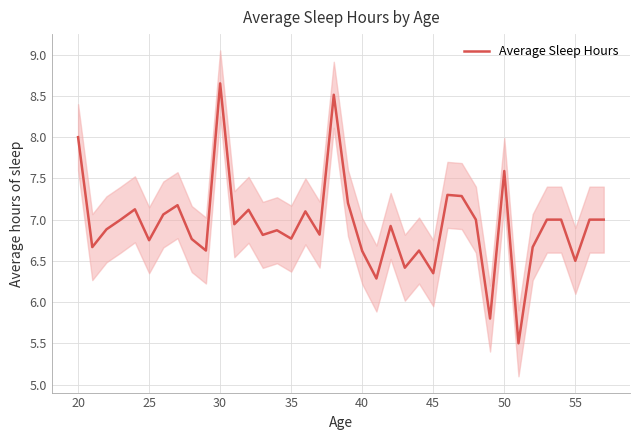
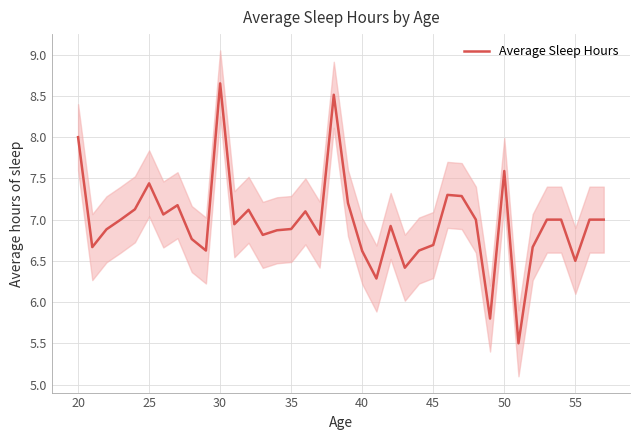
Average Sleep Hours, 25: 6.8 -> 7.4
Average Sleep Hours, 35: 6.8 -> 6.9
Average Sleep Hours, 45: 6.3 -> 6.7
